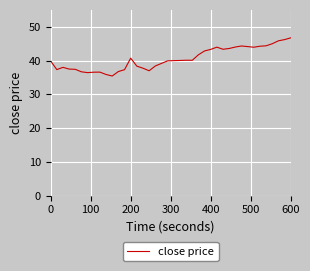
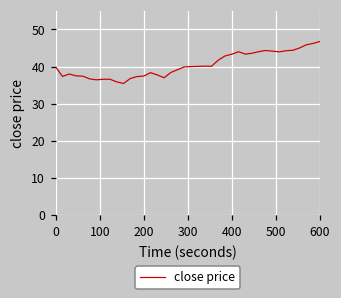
200: 41 -> 37
